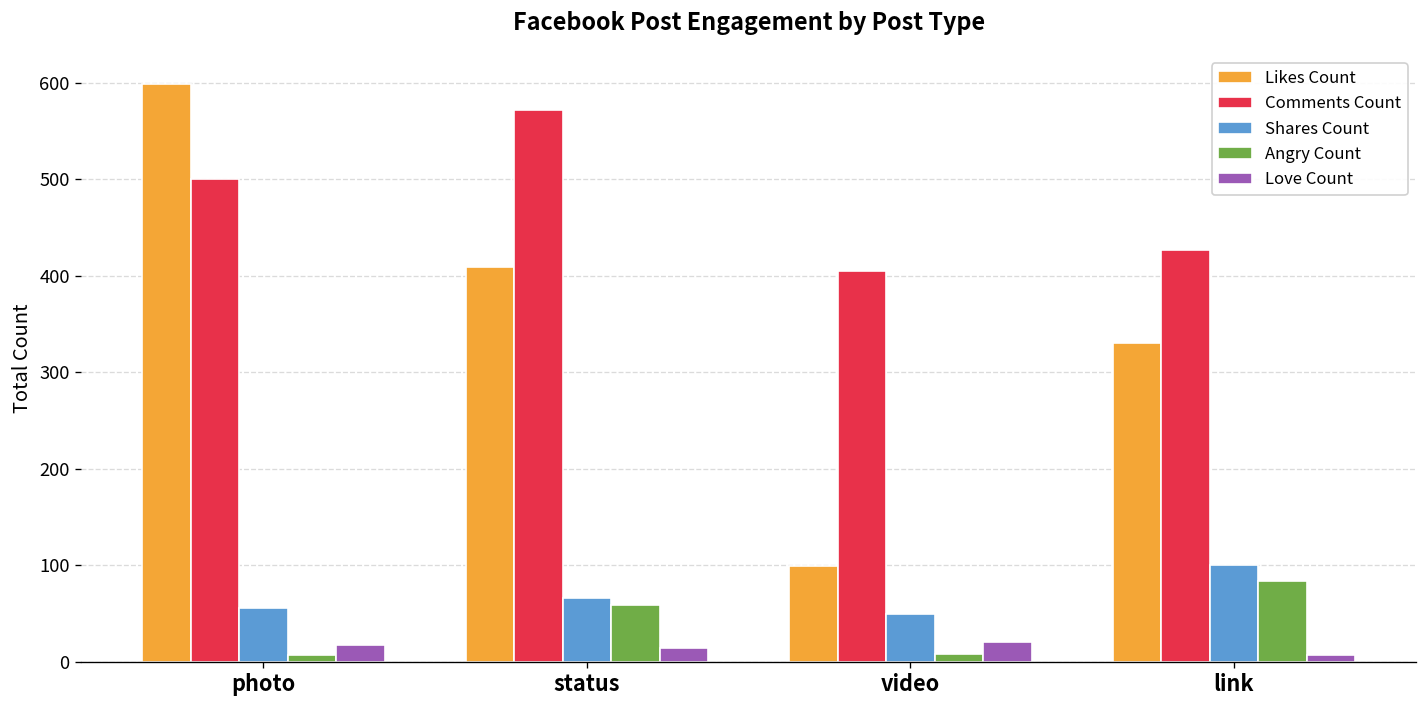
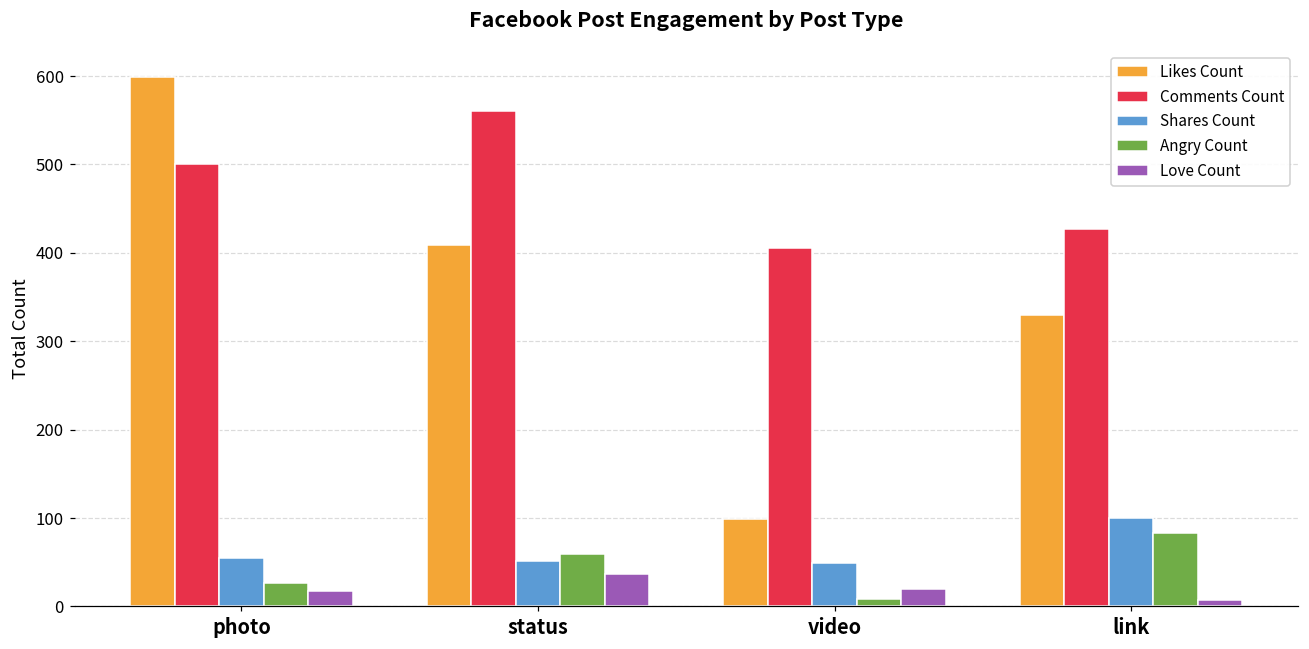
Angry Count, photo: 10 -> 30
Comments Count, status: 570 -> 560
Shares Count, status: 70 -> 50
Love Count, status: 10 -> 40
